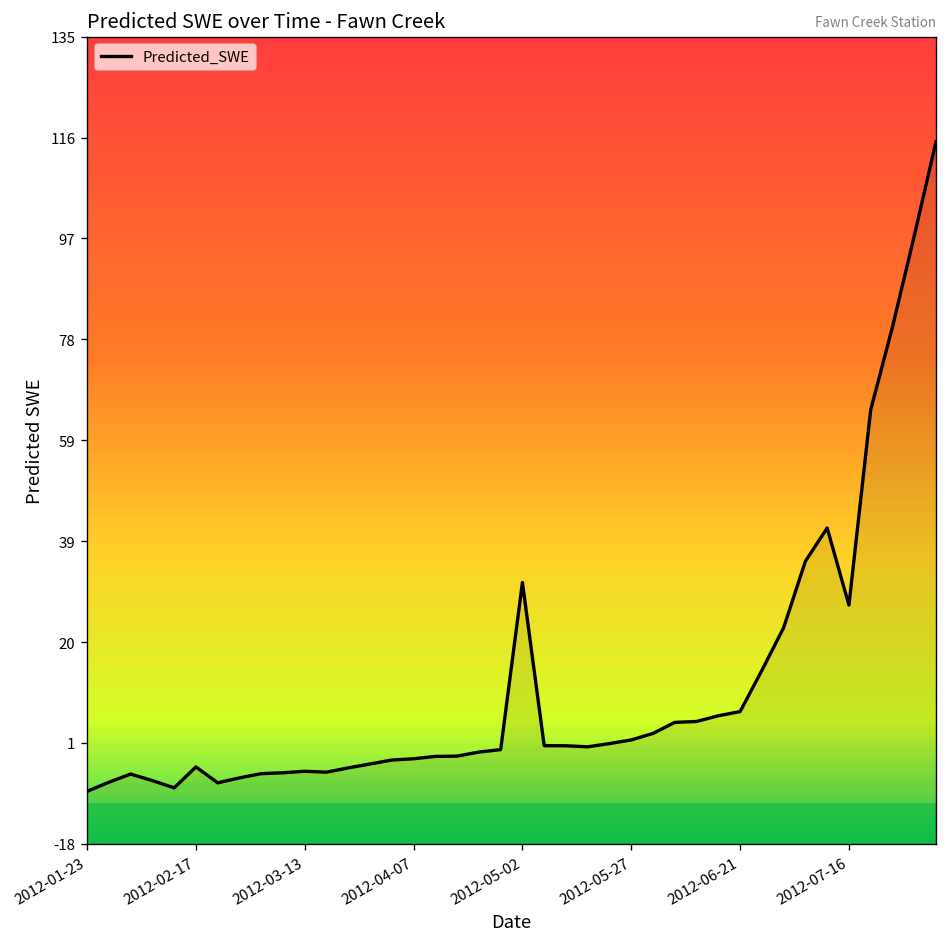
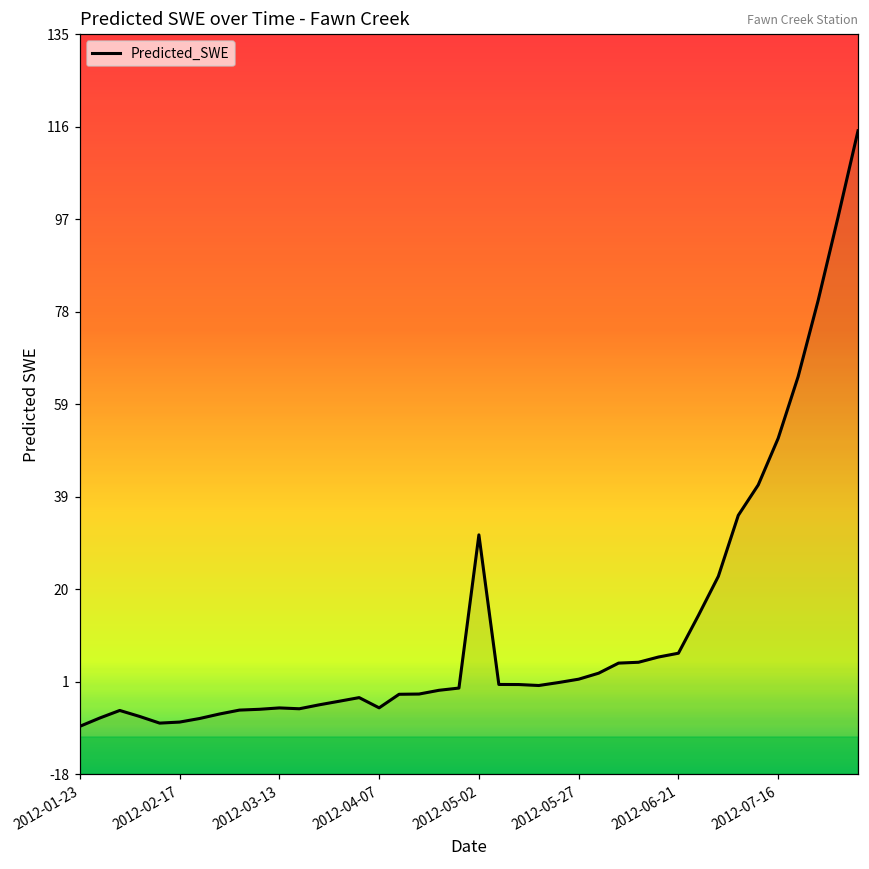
2012-02-17: -4 -> -7
2012-04-07: -2 -> -4
2012-07-16: 27 -> 52
